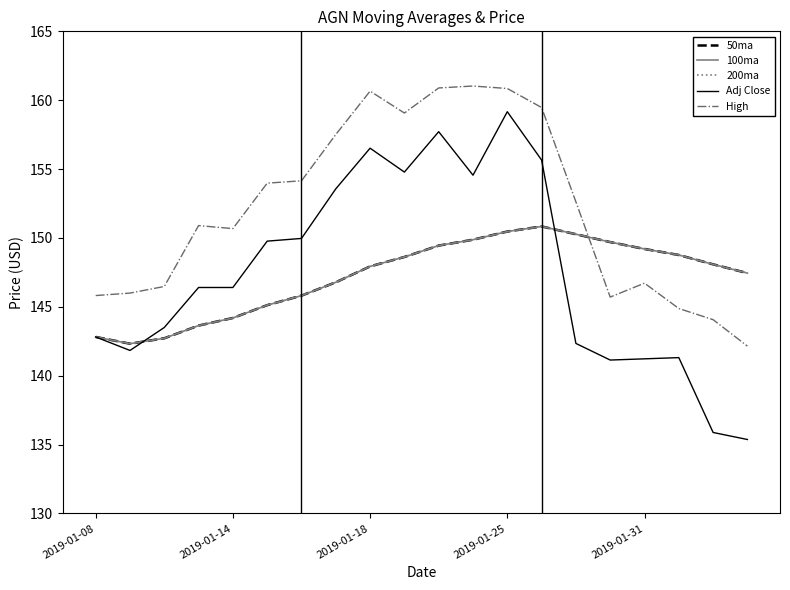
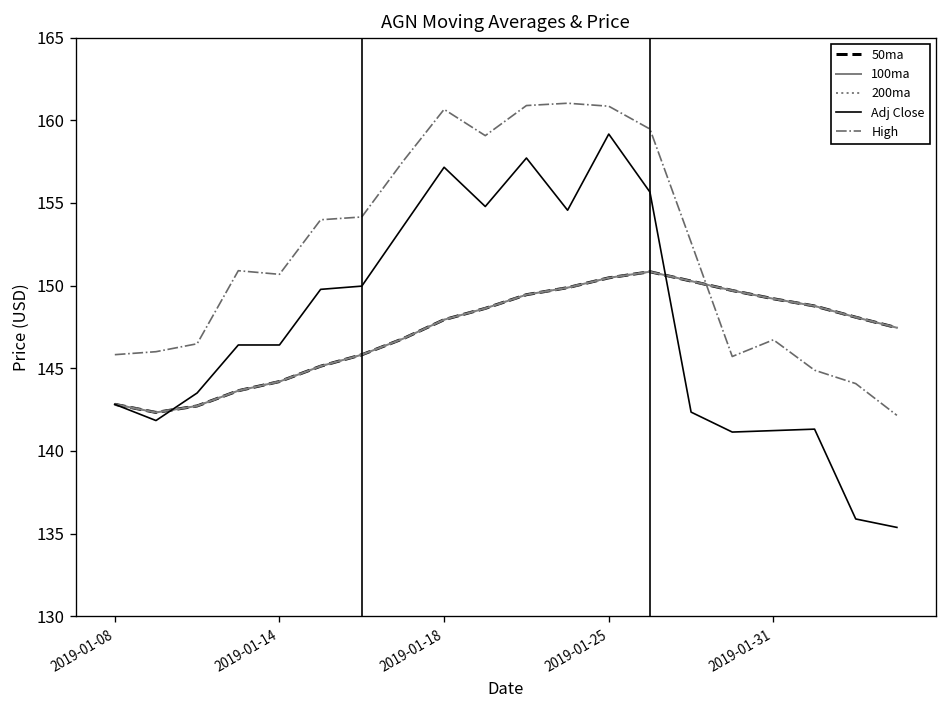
Adj Close, 2019-01-18: 156.5 -> 157.2
